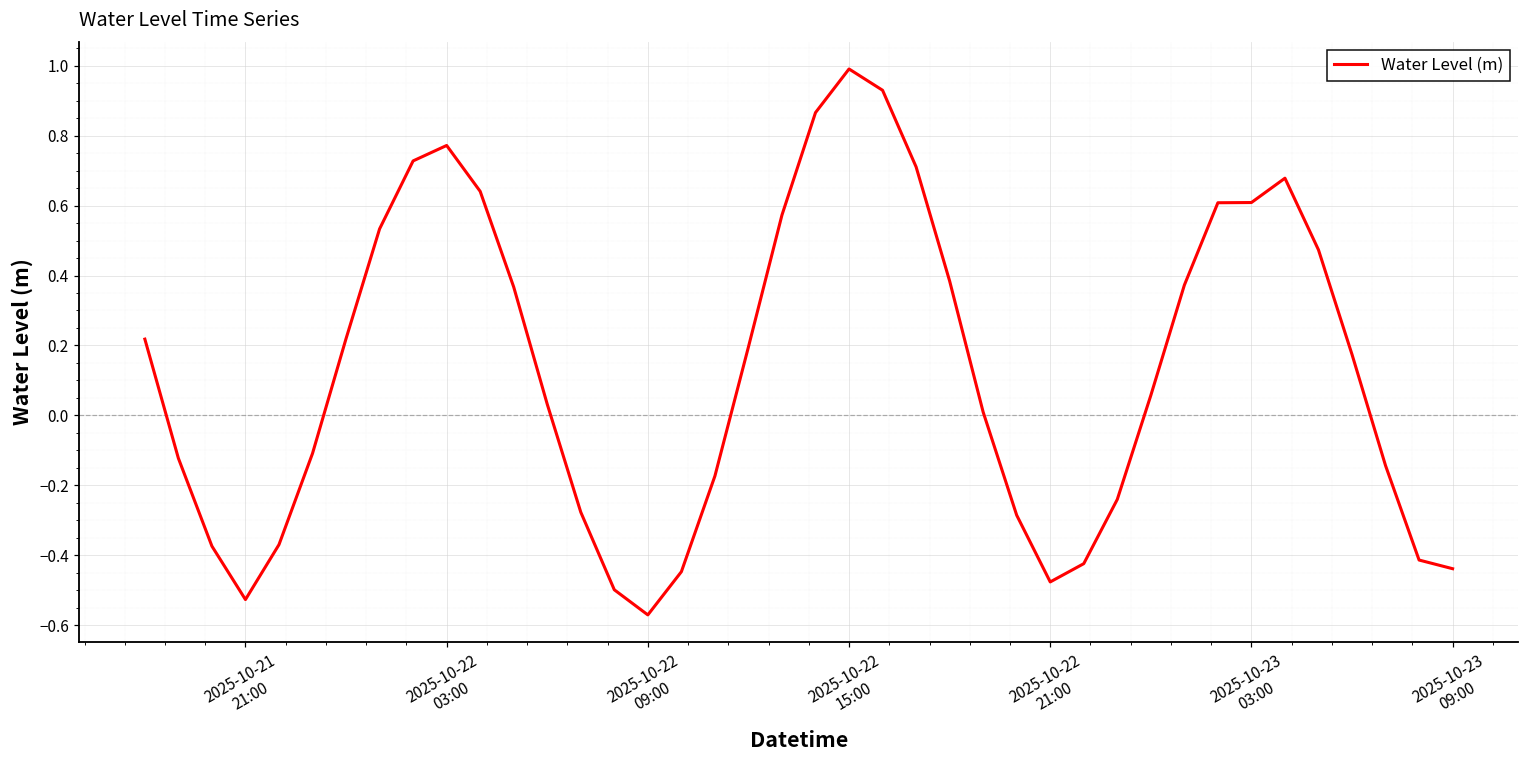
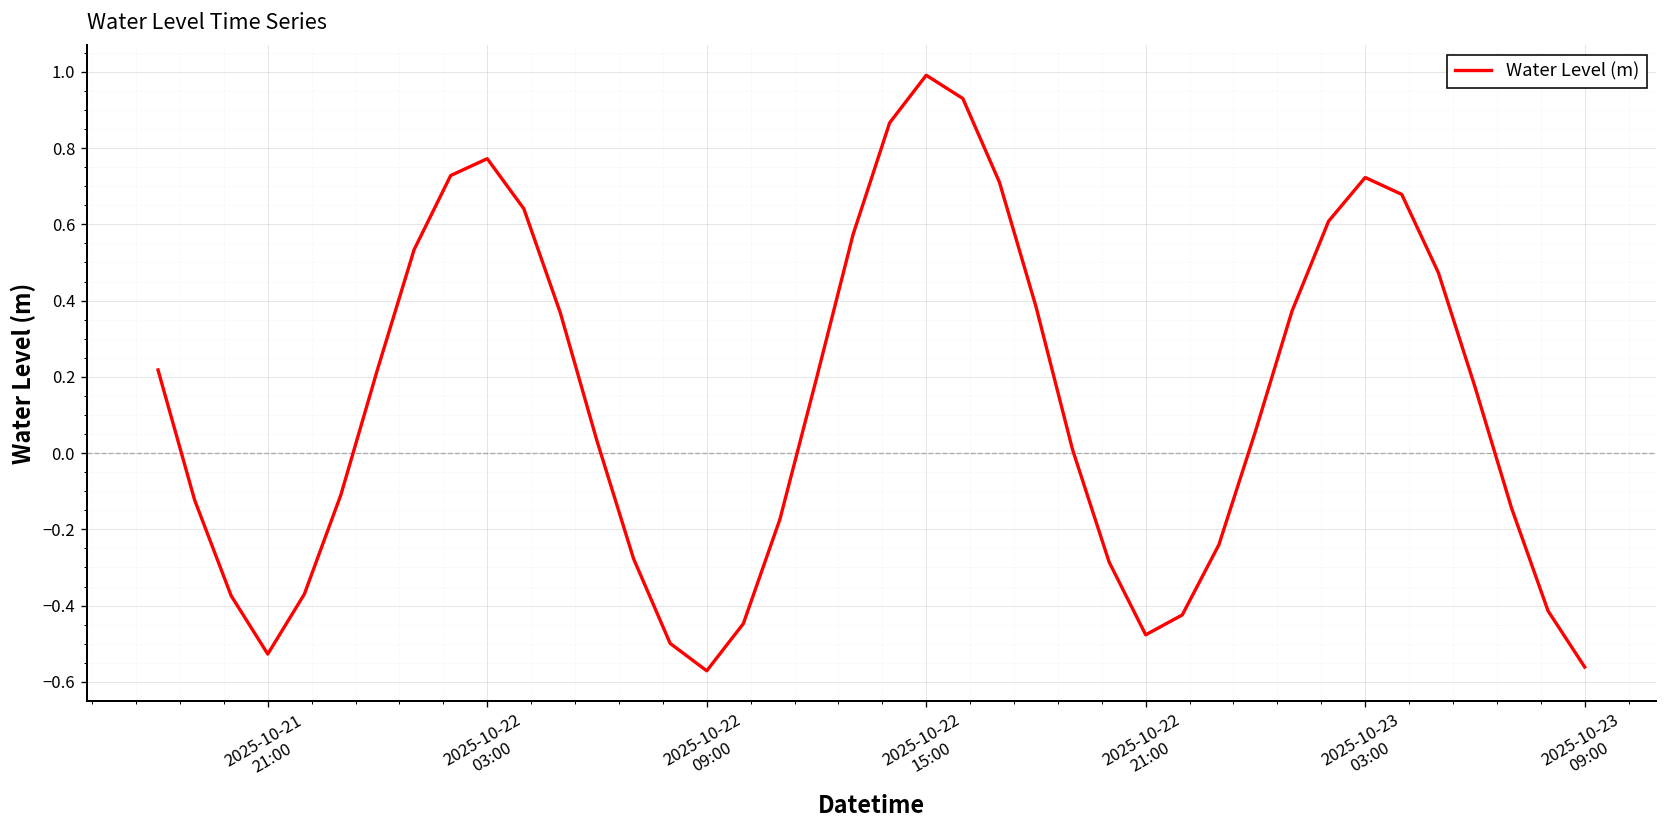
2025-10-23 03:00: 0.61 -> 0.72
2025-10-23 09:00: -0.44 -> -0.56
